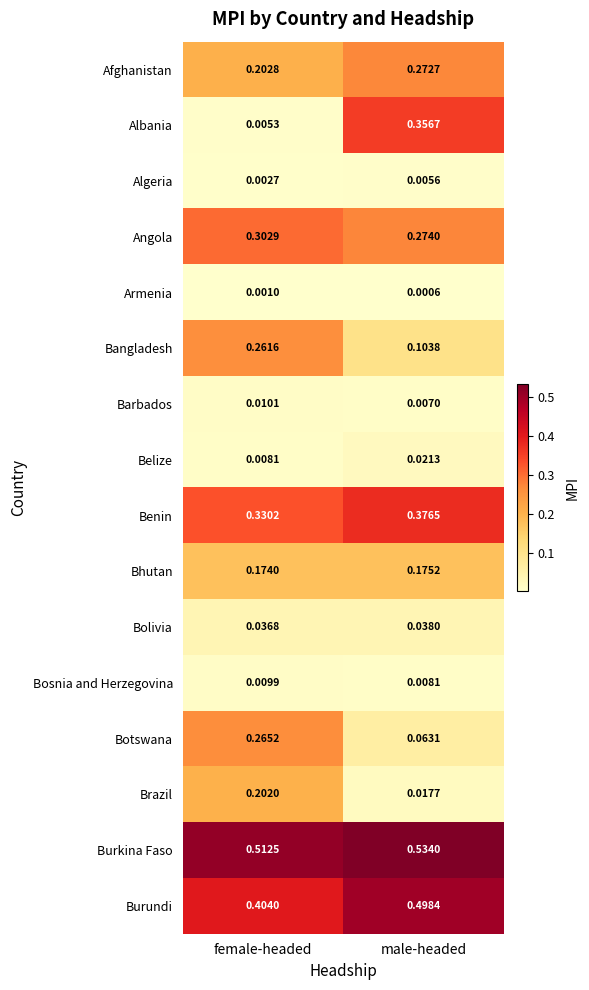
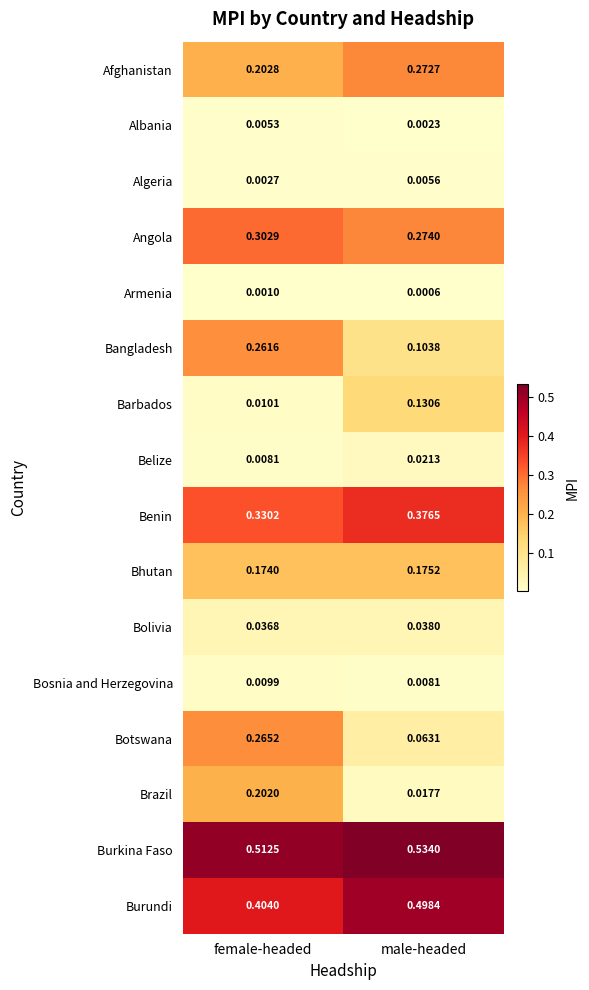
Albania, male-headed: 0.3567 -> 0.0023
Barbados, male-headed: 0.0070 -> 0.1306
